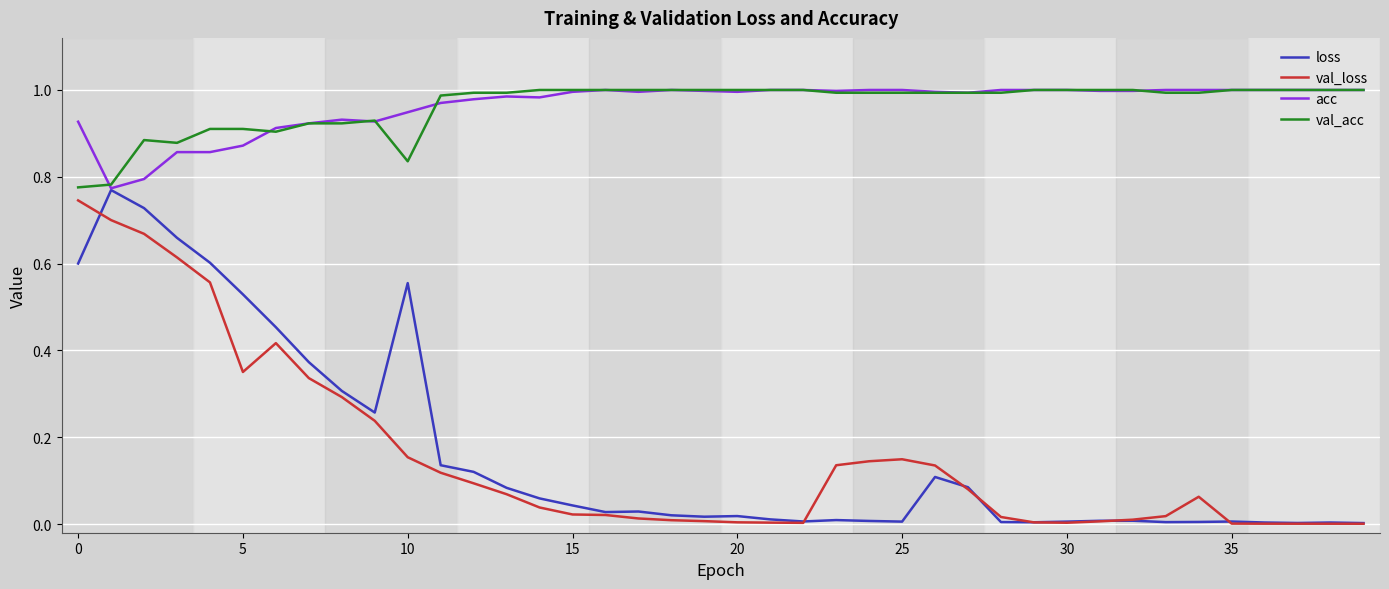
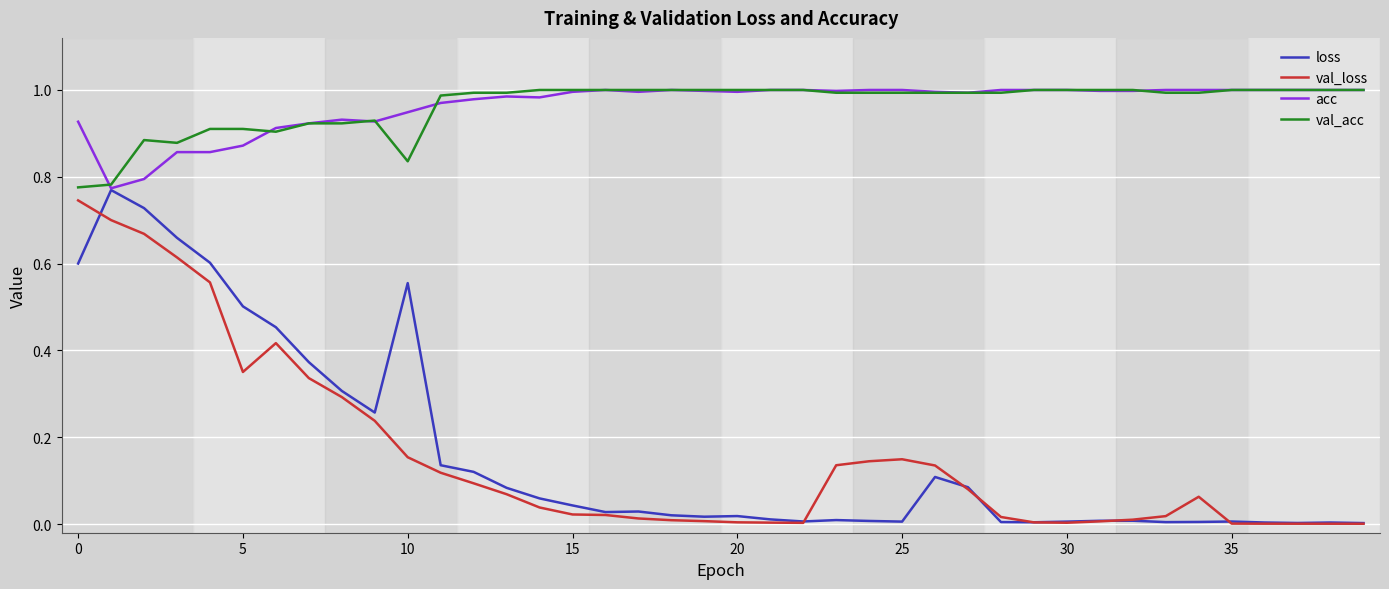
loss, 5: 0.53 -> 0.50
